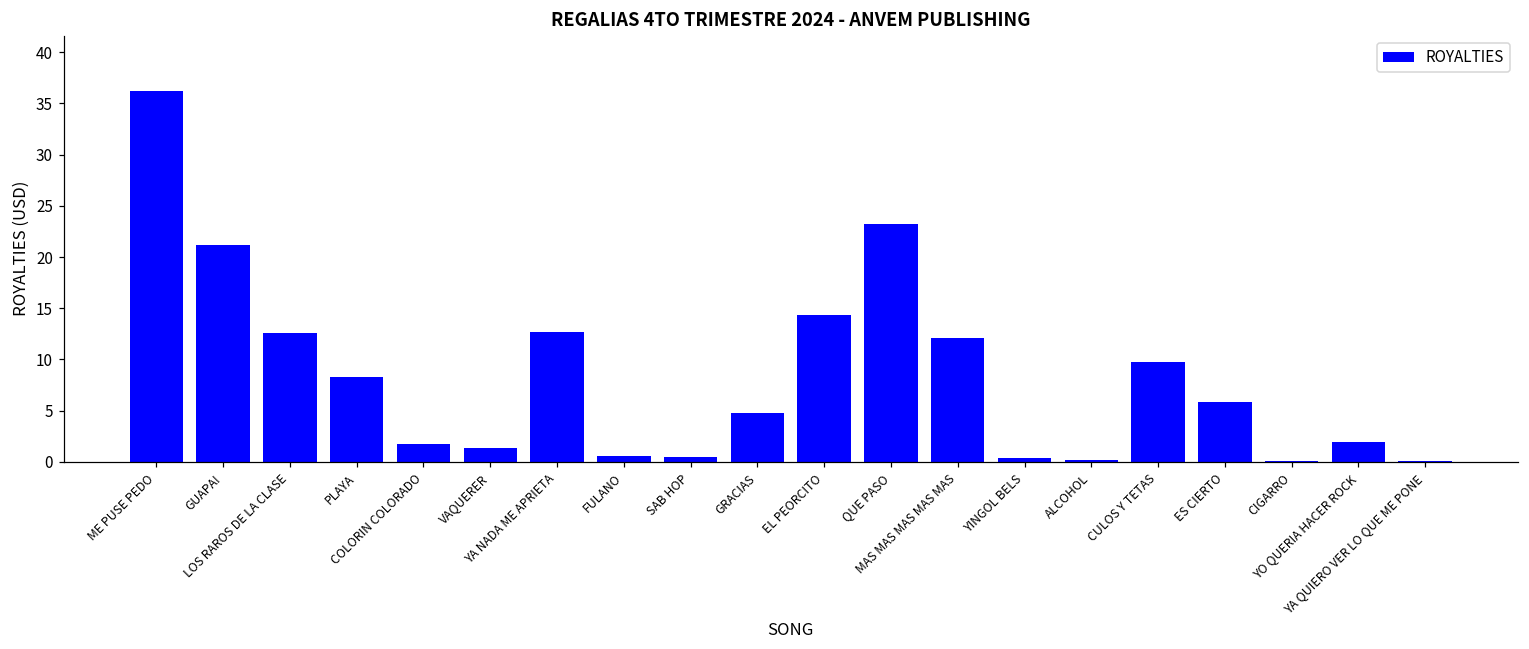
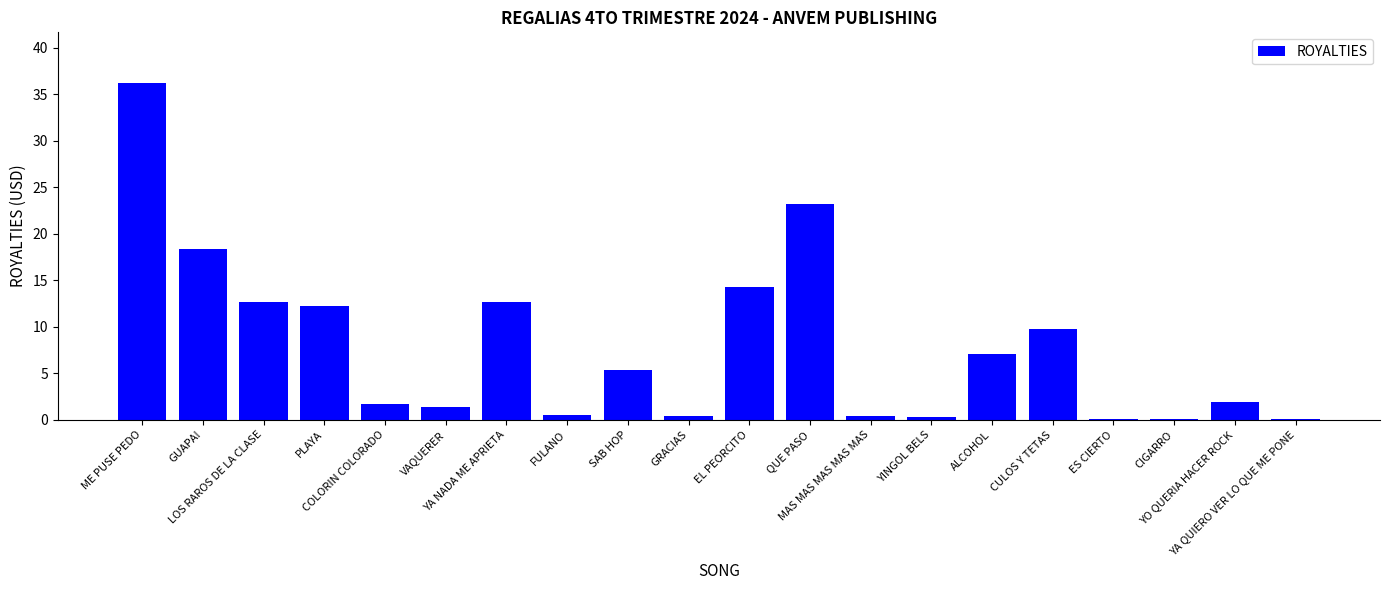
GUAPA!: 21 -> 18
PLAYA: 8 -> 12
SAB HOP: 0 -> 5
GRACIAS: 5 -> 0
MAS MAS MAS MAS MAS: 12 -> 0
ALCOHOL: 0 -> 7
ES CIERTO: 6 -> 0
